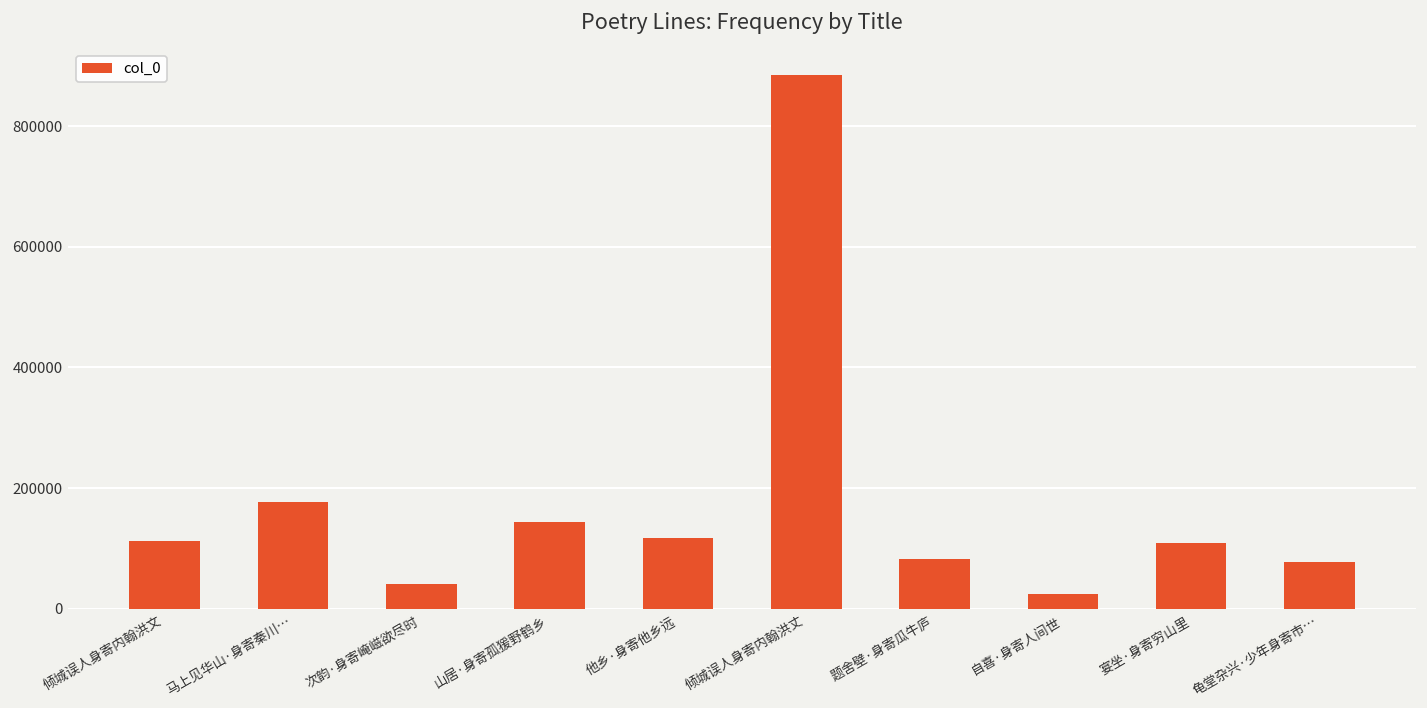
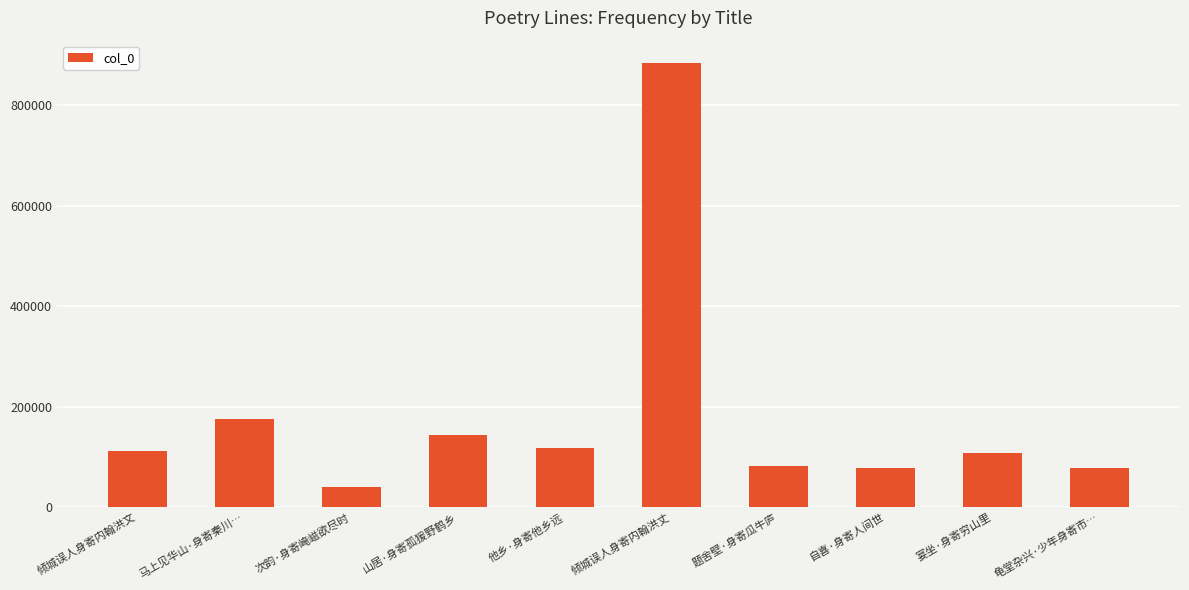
自喜·身寄人间世: 20000 -> 80000
